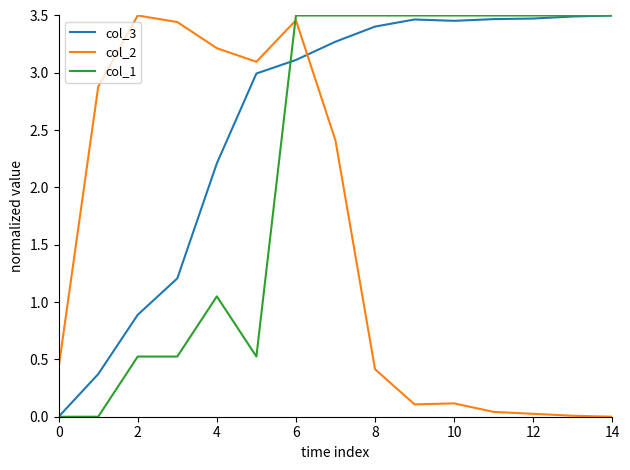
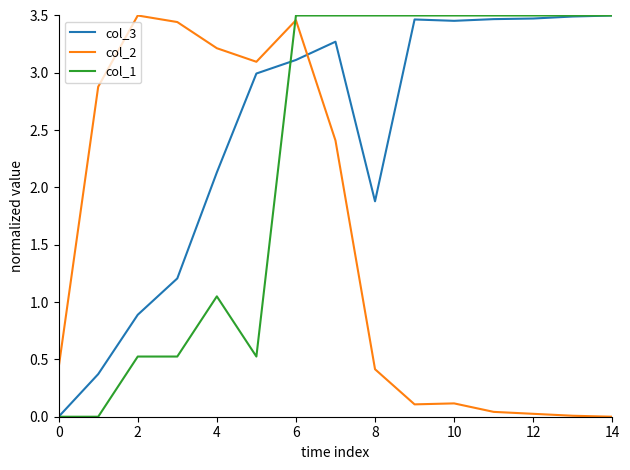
col_3, 4: 2.21 -> 2.13
col_3, 8: 3.40 -> 1.88
